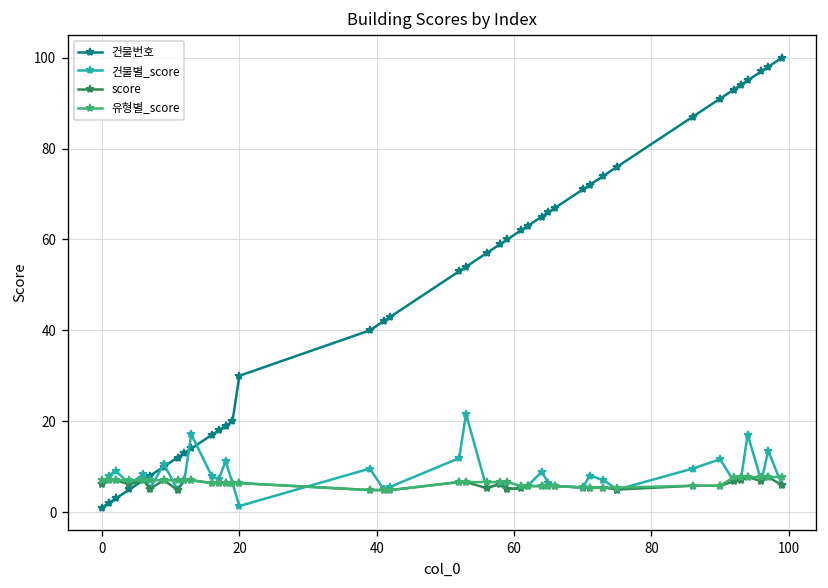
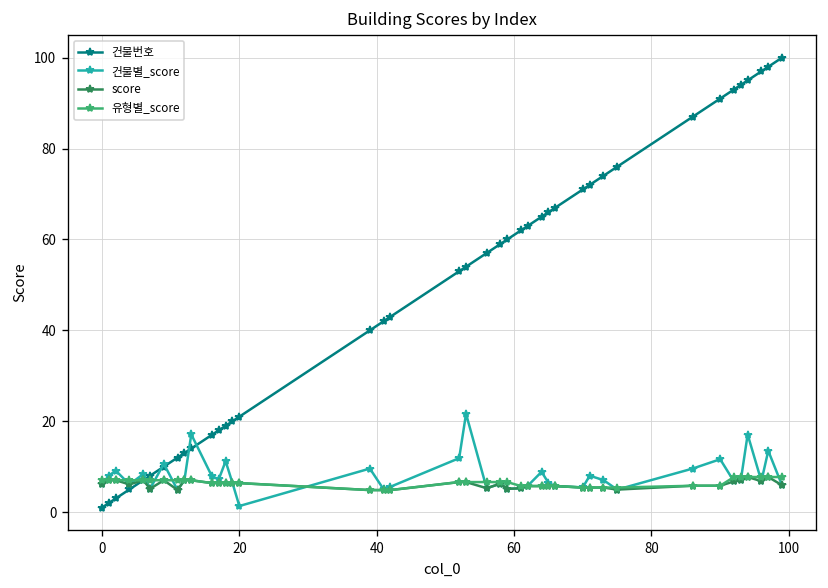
건물번호, 20: 30 -> 21
